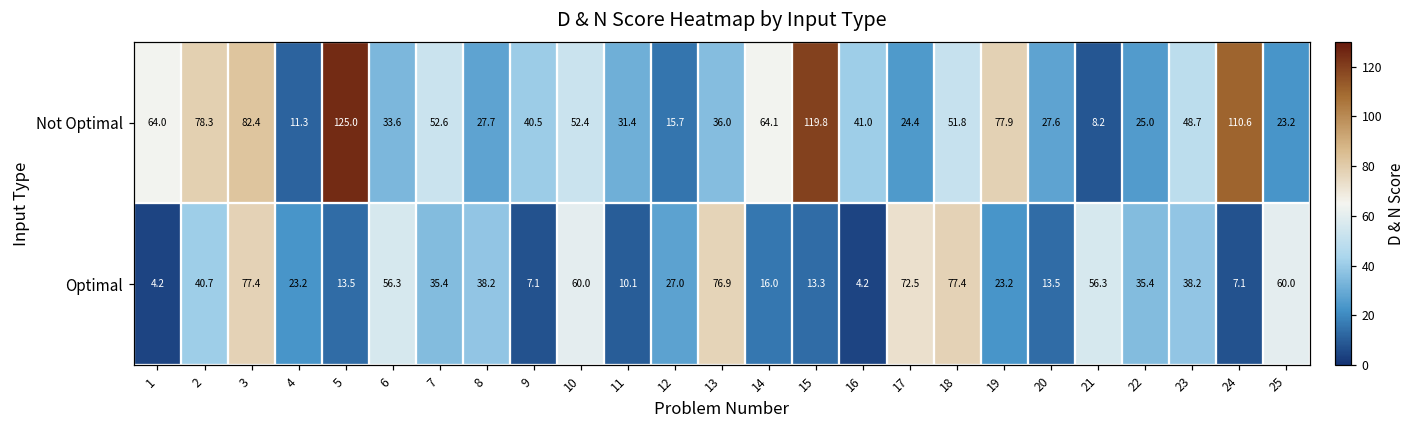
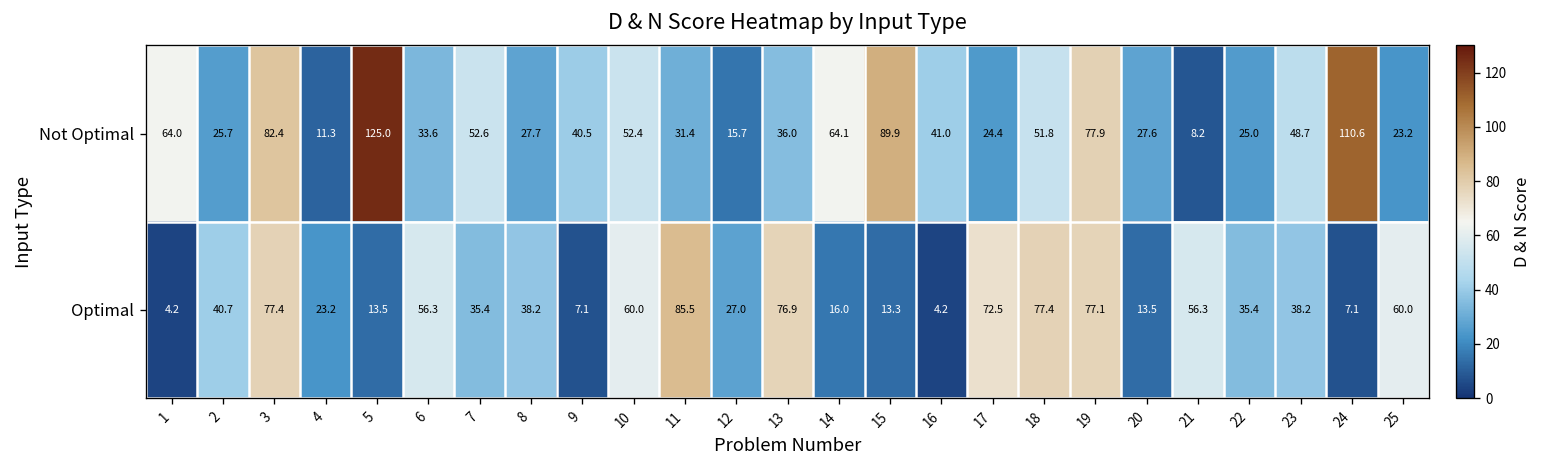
Not Optimal, 2: 78.3 -> 25.7
Not Optimal, 15: 119.8 -> 89.9
Optimal, 11: 10.1 -> 85.5
Optimal, 19: 23.2 -> 77.1
